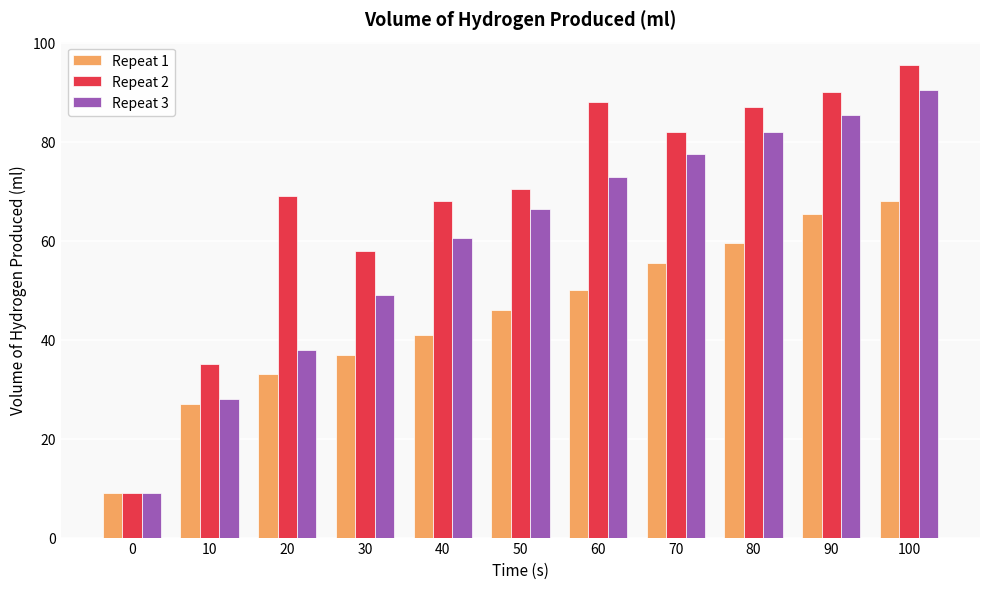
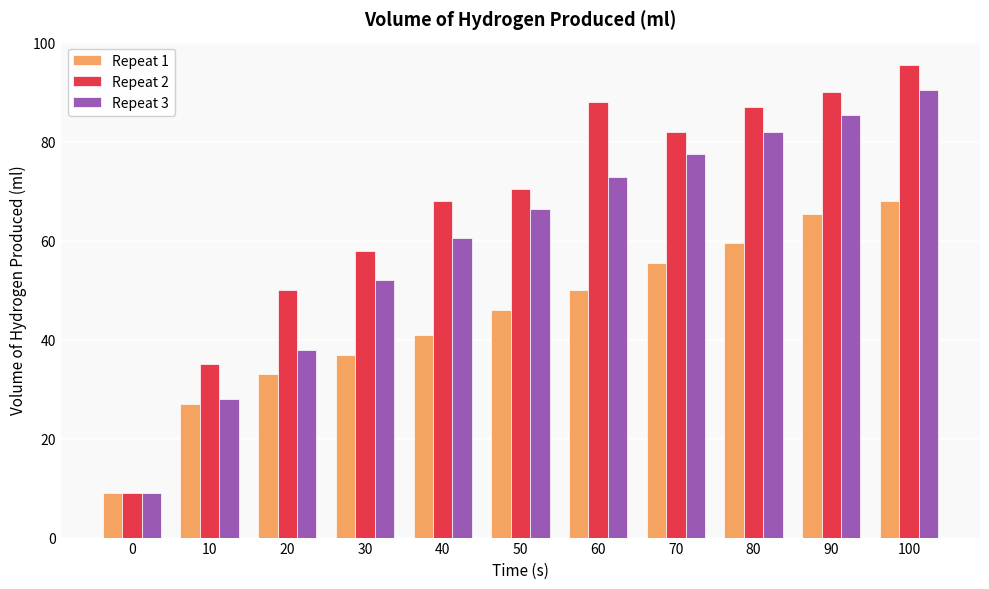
Repeat 2, 20: 69 -> 50
Repeat 3, 30: 49 -> 52
